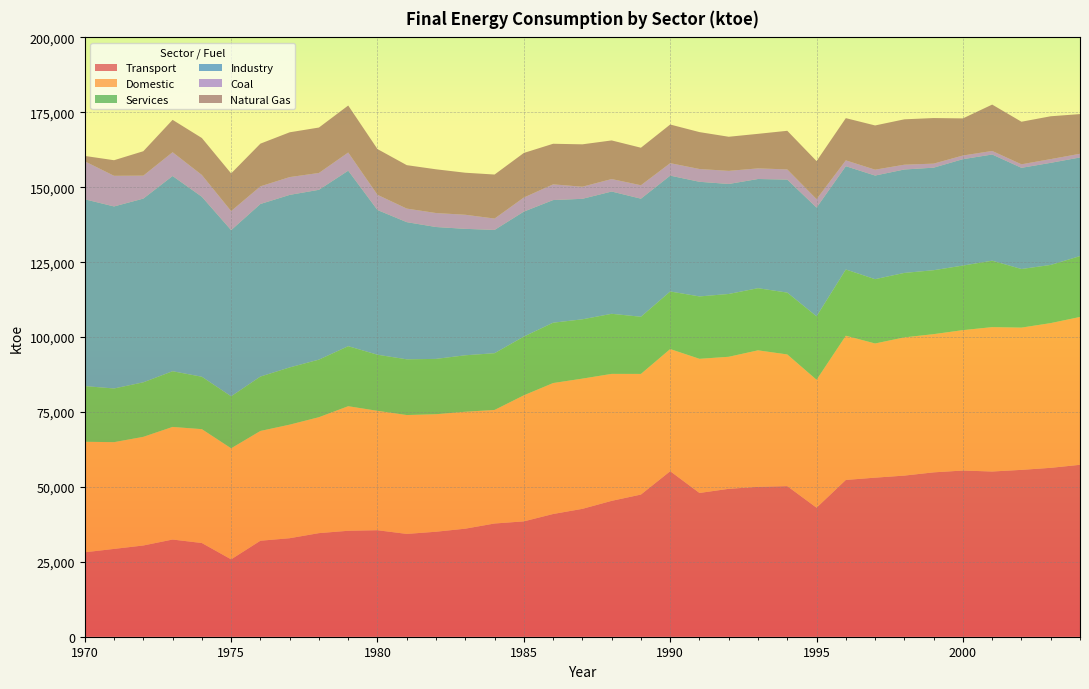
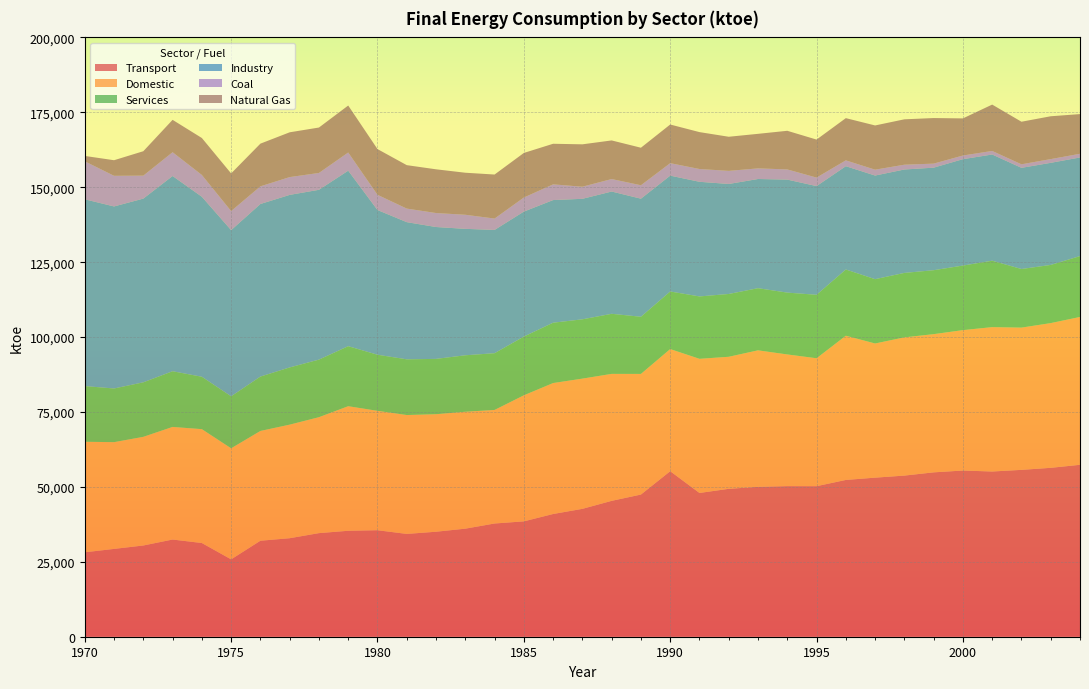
Transport, 1995: 43,000 -> 50,000
